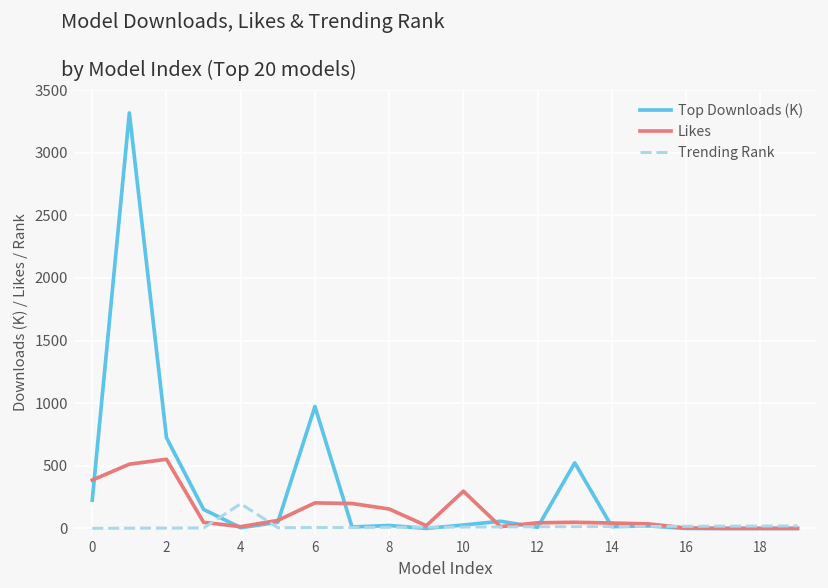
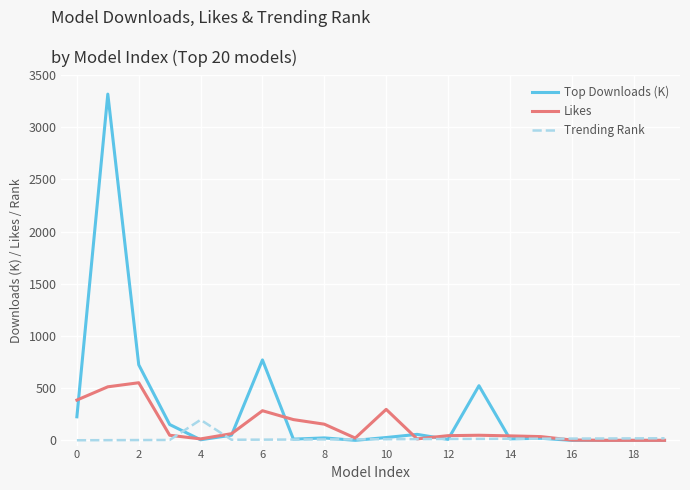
Top Downloads (K), 6: 970 -> 770
Likes, 6: 200 -> 280
